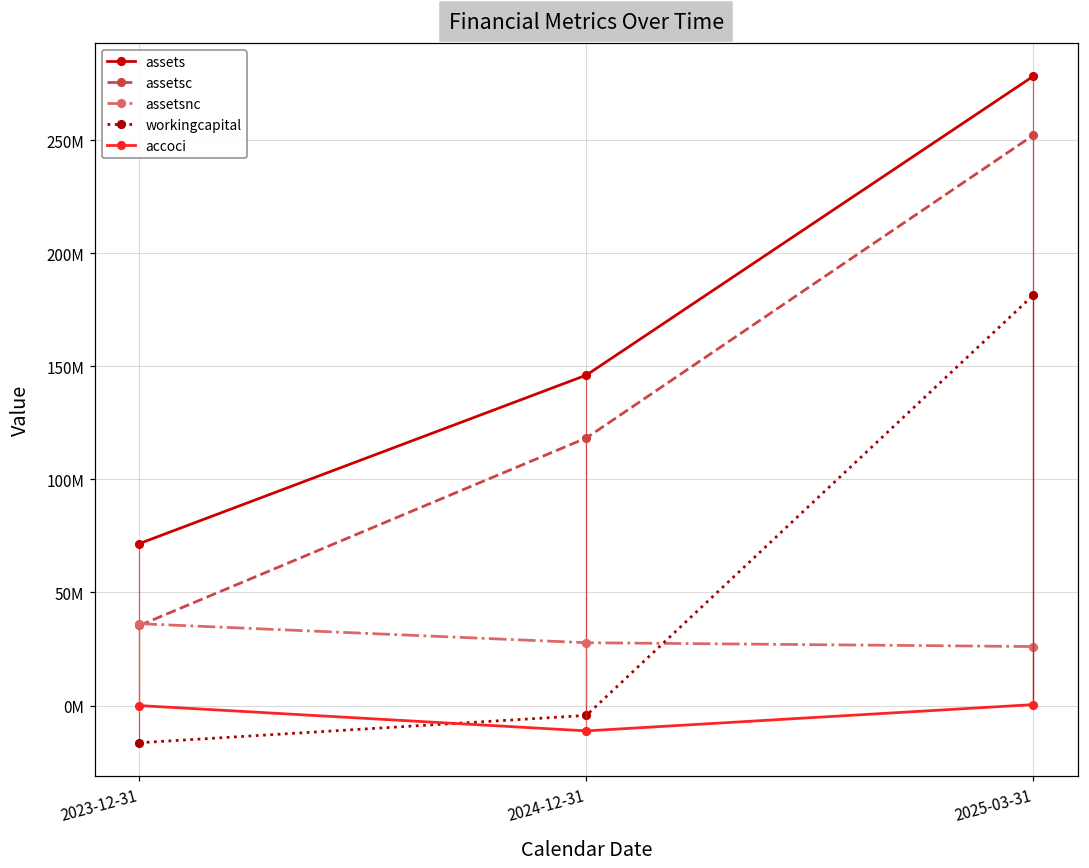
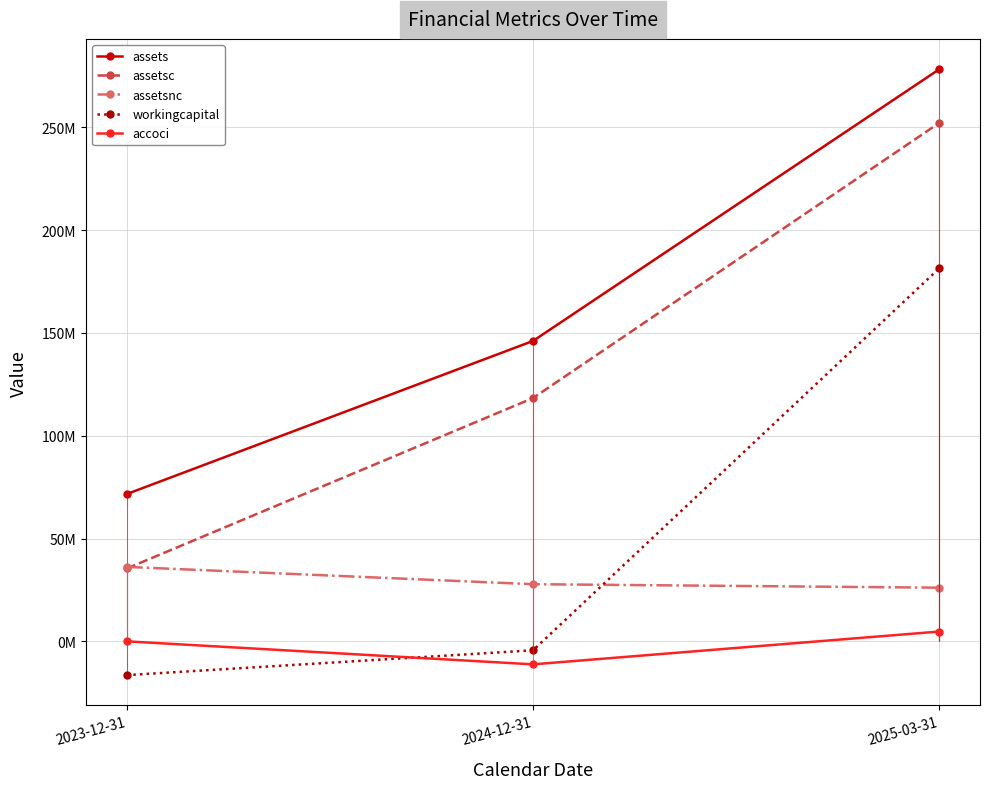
accoci, 2025-03-31: 0 -> 5000000
